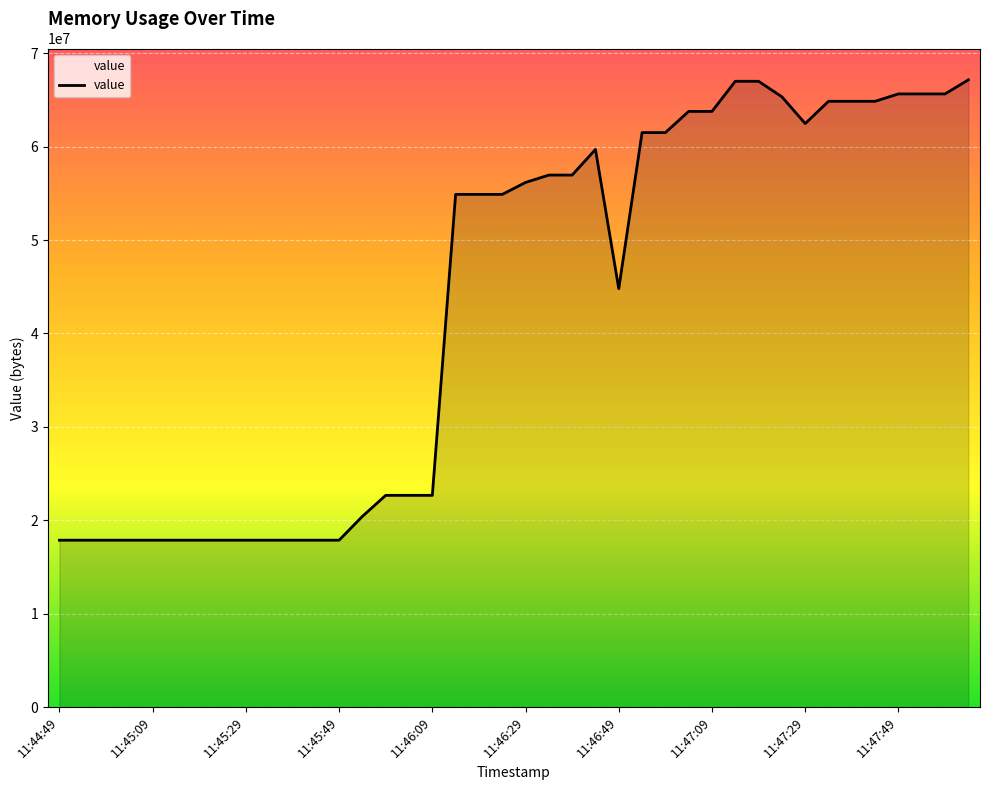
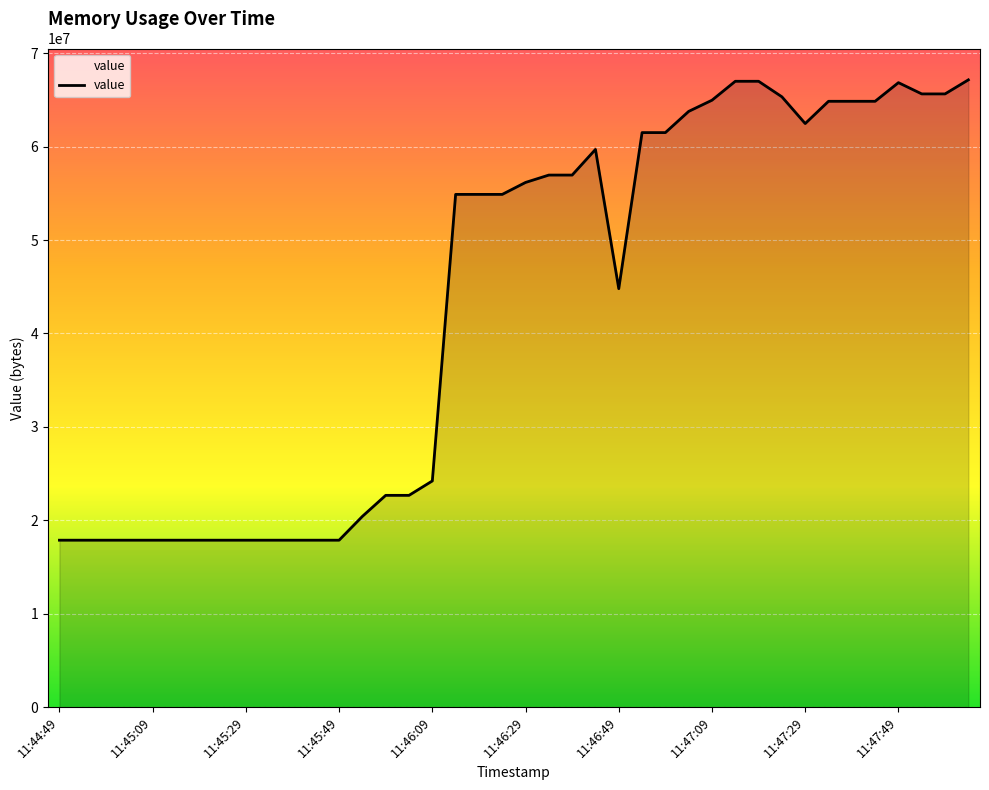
11:46:09: 23000000 -> 24000000
11:47:09: 64000000 -> 65000000
11:47:49: 66000000 -> 67000000
